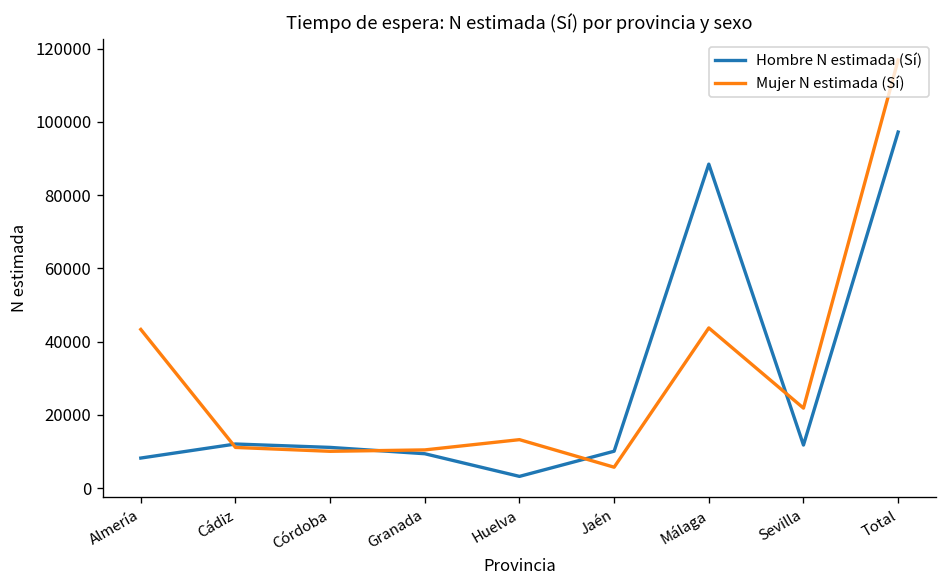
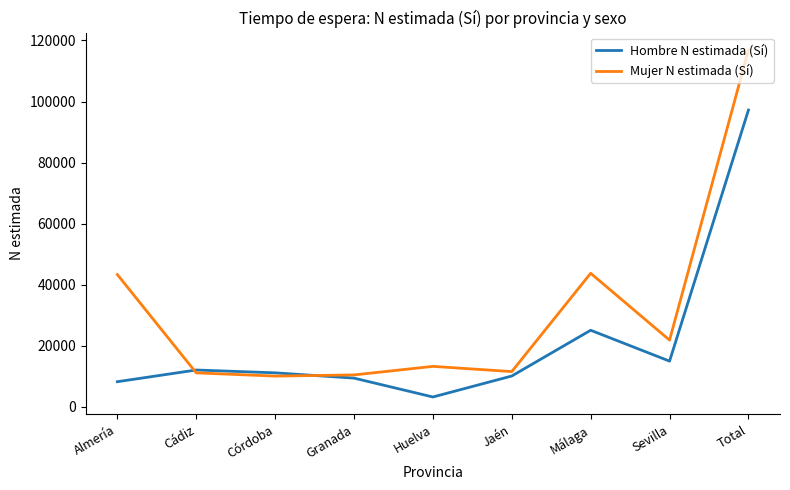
Mujer N estimada (Sí), Jaén: 6000 -> 12000
Hombre N estimada (Sí), Málaga: 88000 -> 25000
Hombre N estimada (Sí), Sevilla: 12000 -> 15000
